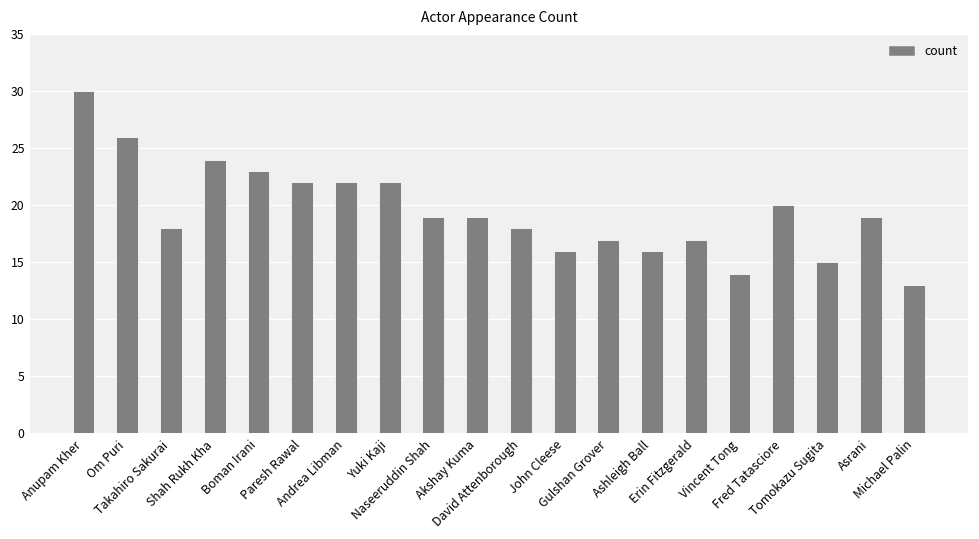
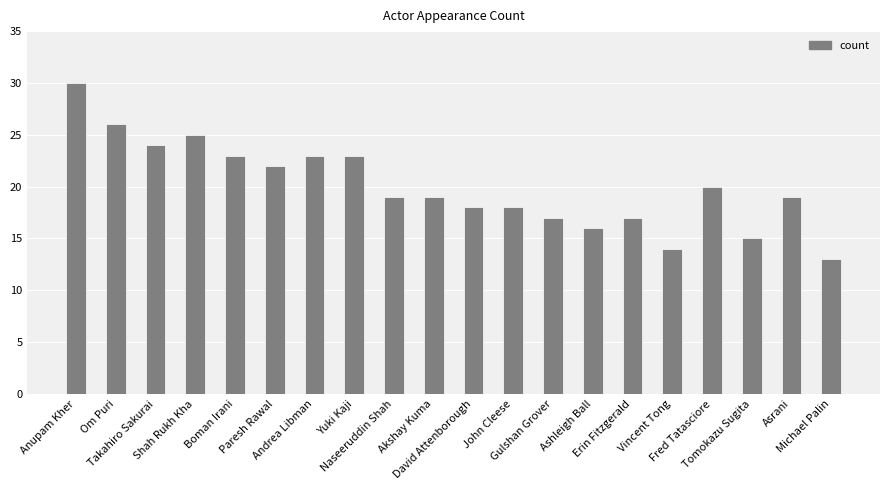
Takahiro Sakurai: 18 -> 24
Shah Rukh Kha: 24 -> 25
Andrea Libman: 22 -> 23
Yuki Kaji: 22 -> 23
John Cleese: 16 -> 18
